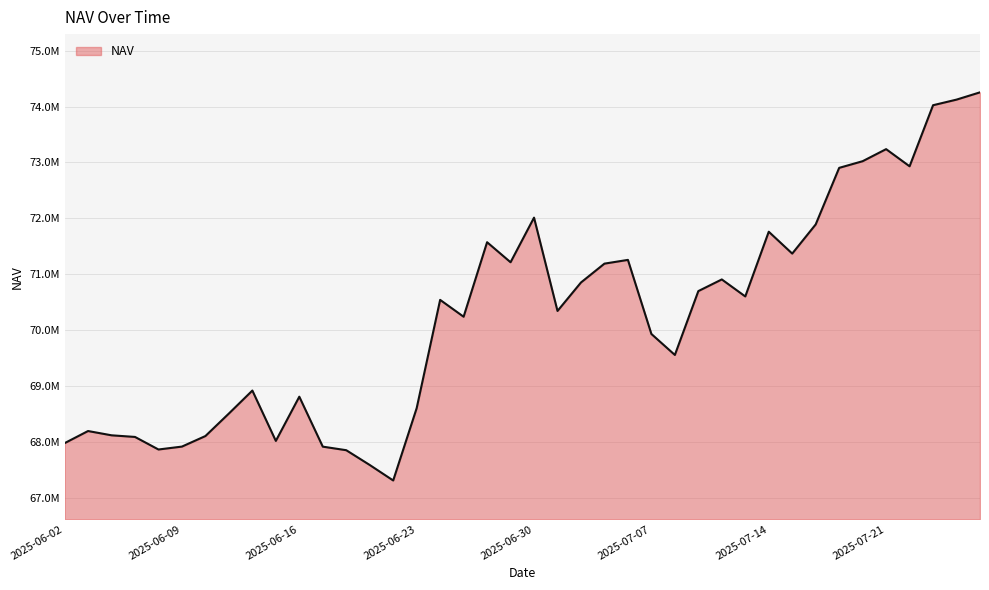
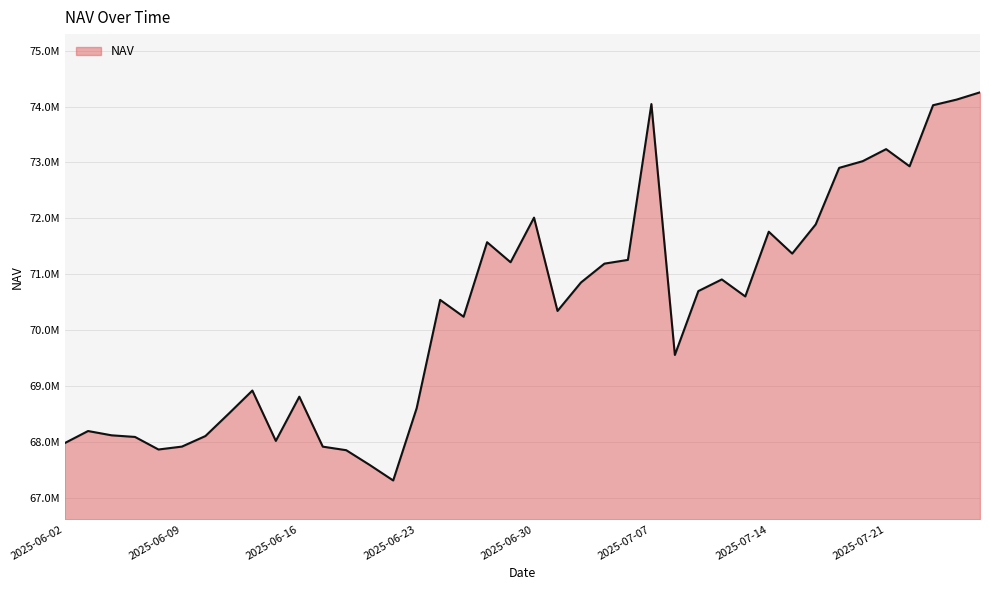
2025-07-07: 69900000 -> 74000000
